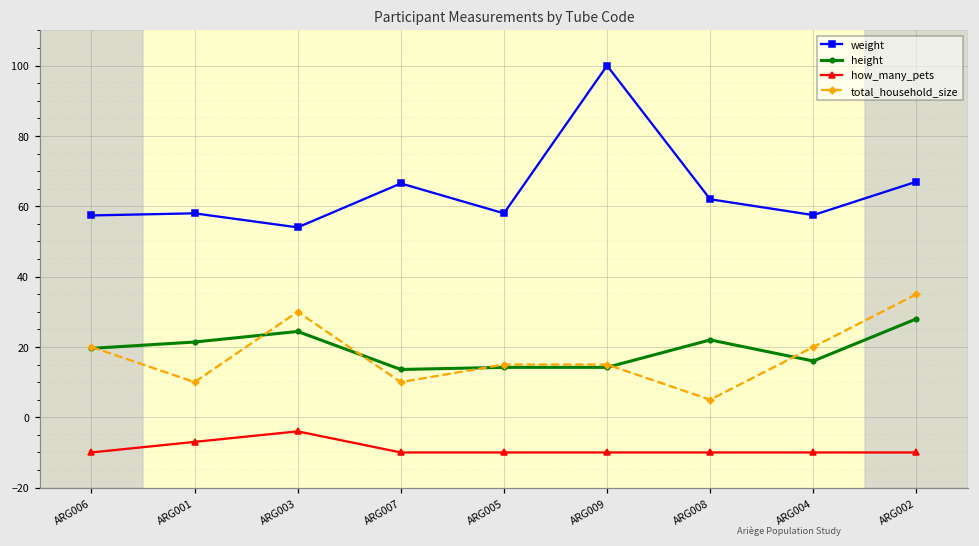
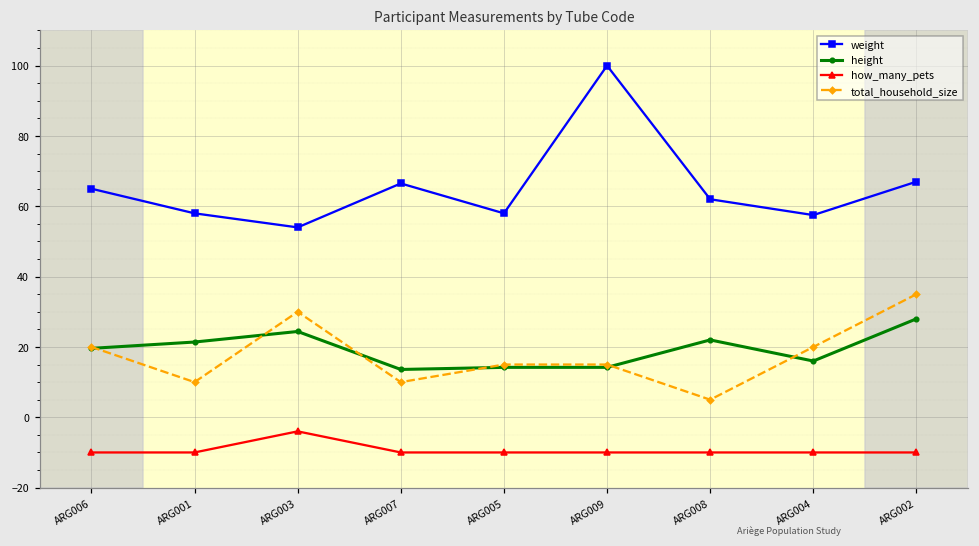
weight, ARG006: 57 -> 65
how_many_pets, ARG001: -7 -> -10
